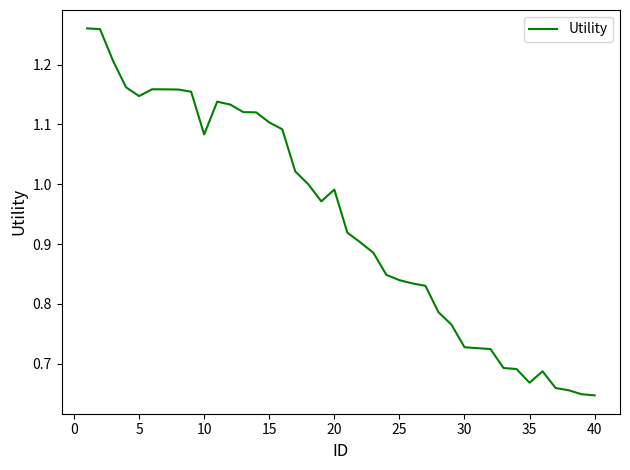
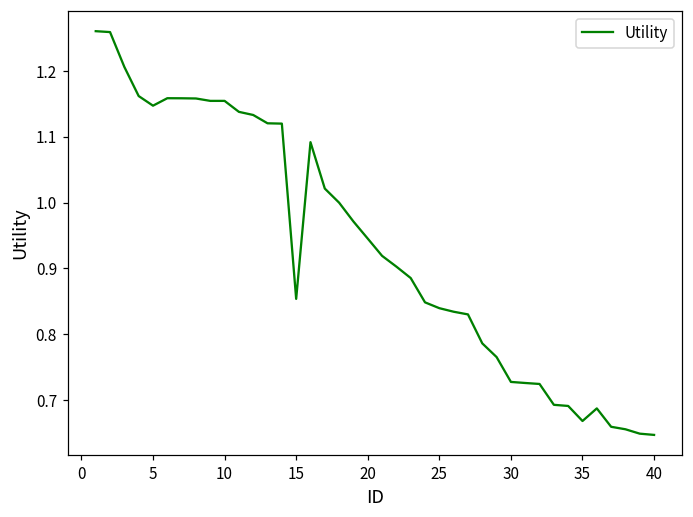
10: 1.08 -> 1.15
15: 1.10 -> 0.85
20: 0.99 -> 0.95
